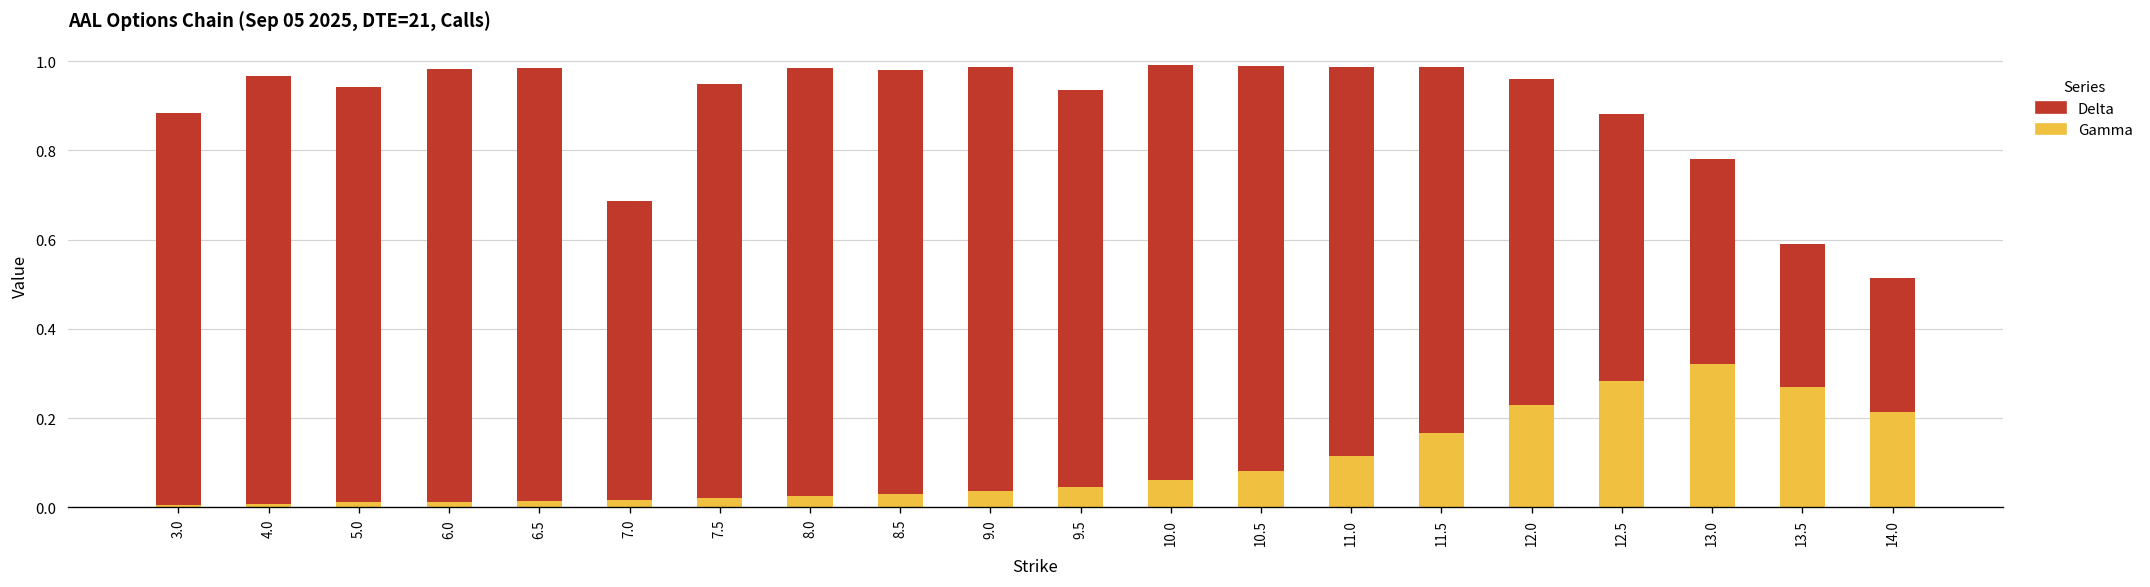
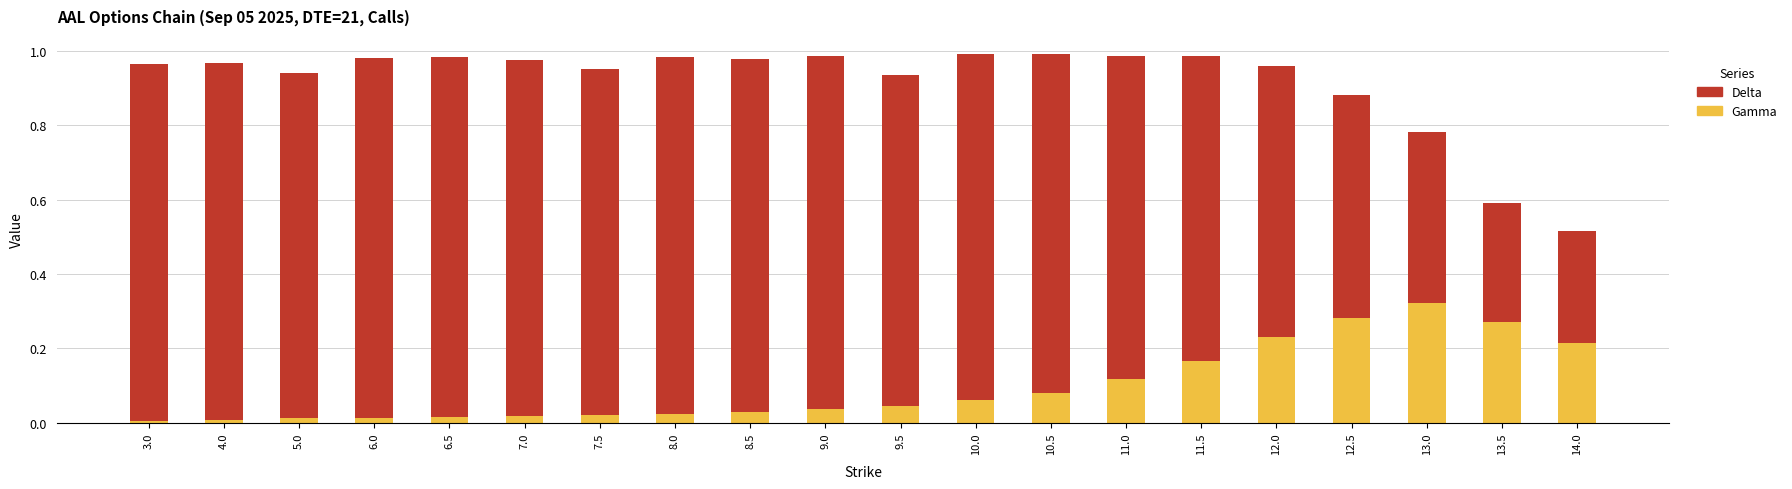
Delta, 3.0: 0.88 -> 0.96
Delta, 7.0: 0.67 -> 0.96
